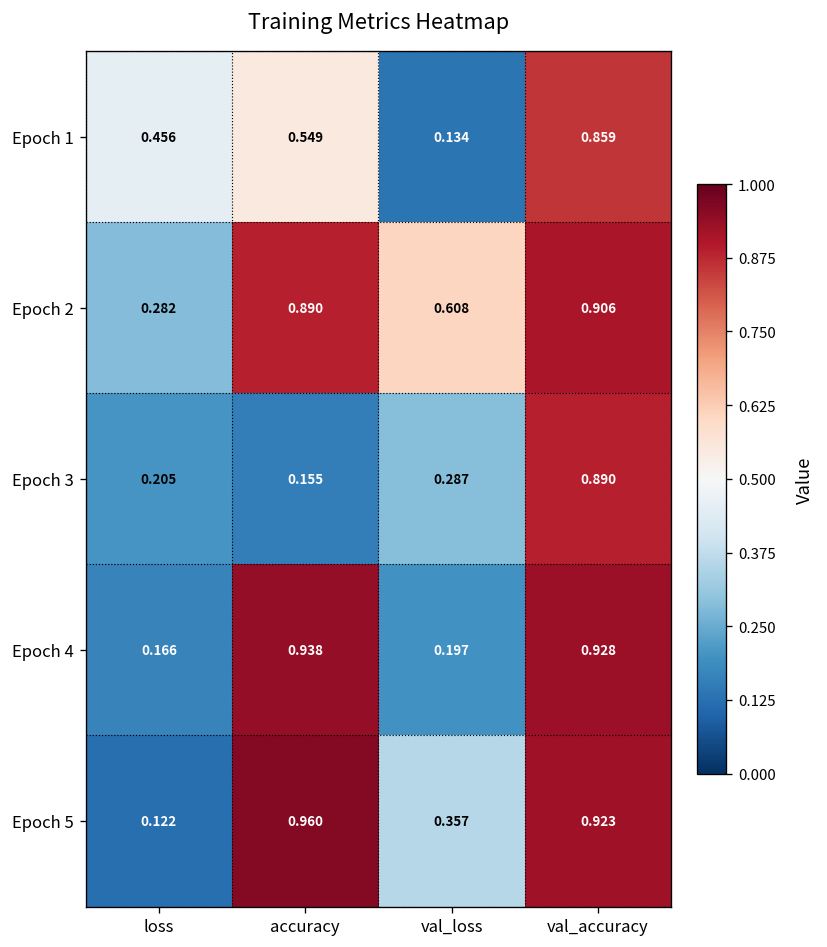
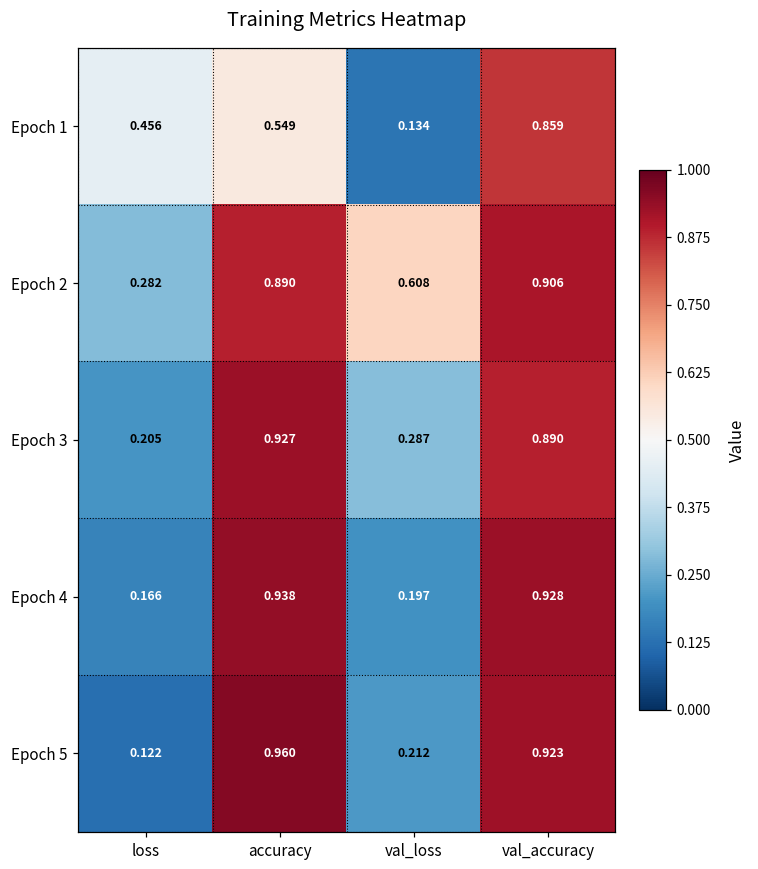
Epoch 3, accuracy: 0.155 -> 0.927
Epoch 5, val_loss: 0.357 -> 0.212
